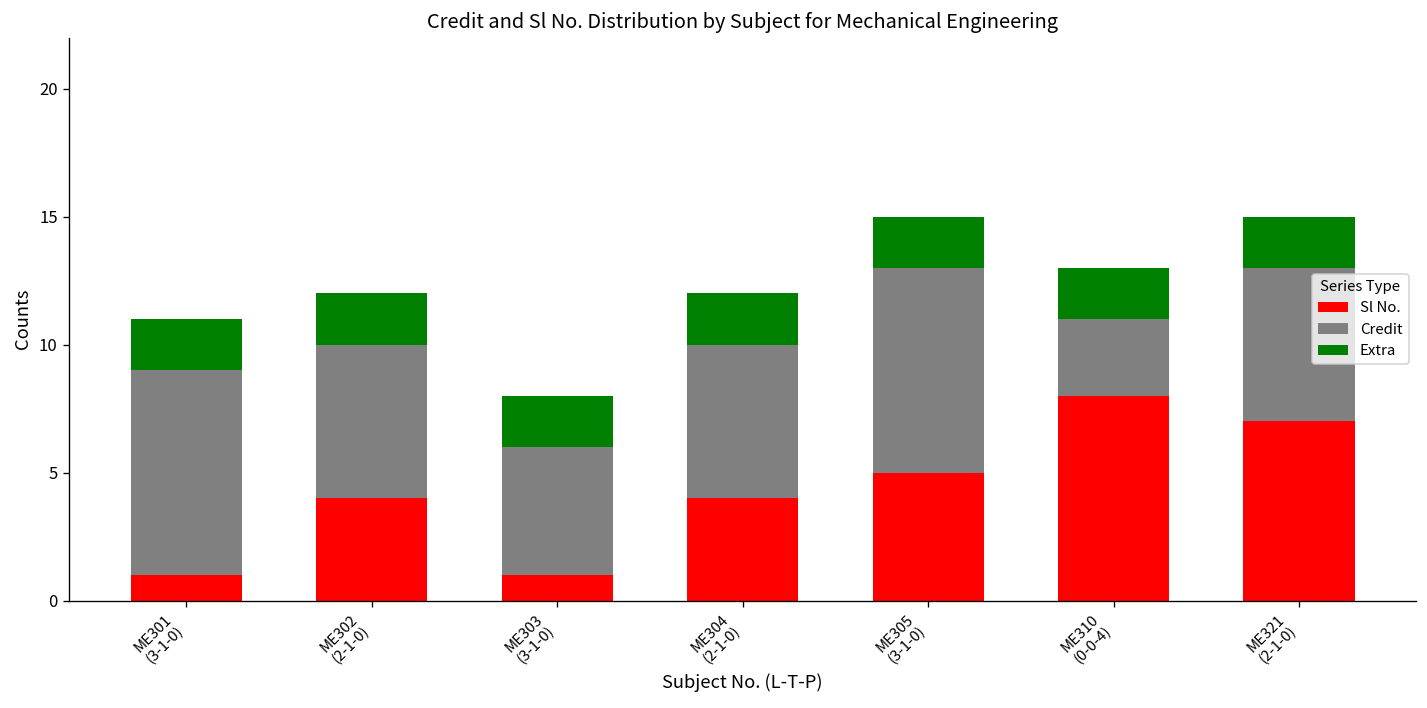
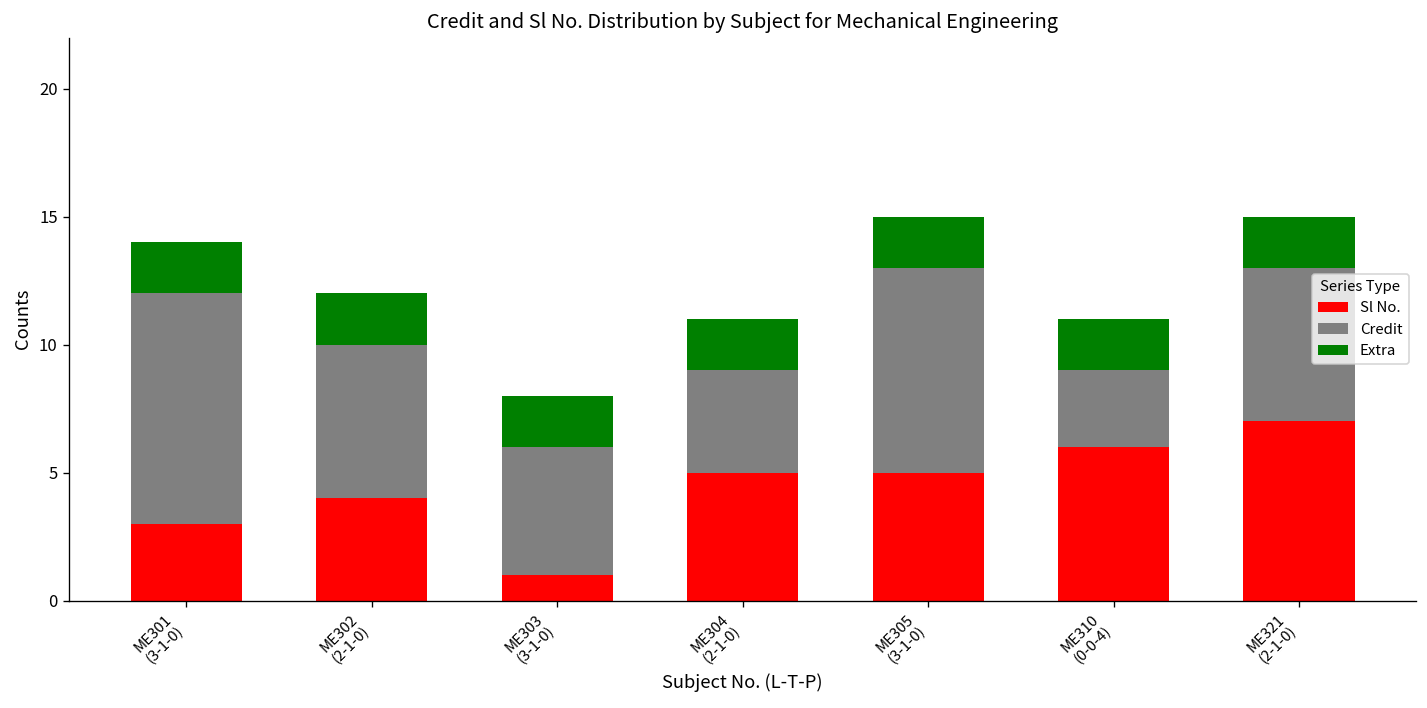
Sl No., ME301 (3-1-0): 1 -> 3
Credit, ME301 (3-1-0): 8 -> 9
Sl No., ME304 (2-1-0): 4 -> 5
Credit, ME304 (2-1-0): 6 -> 4
Sl No., ME310 (0-0-4): 8 -> 6
